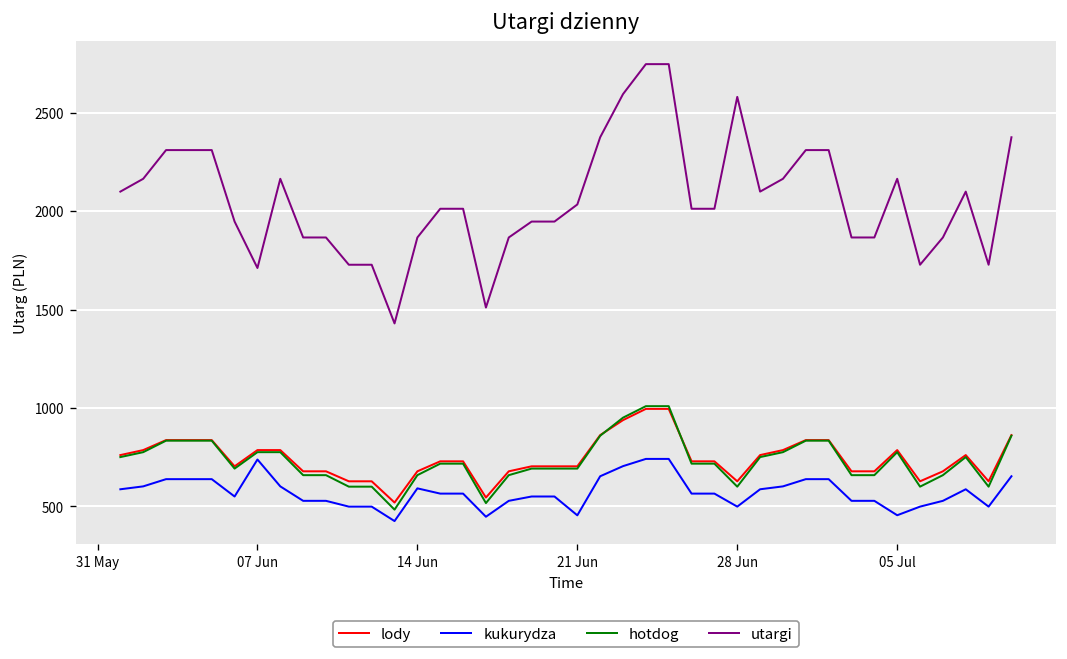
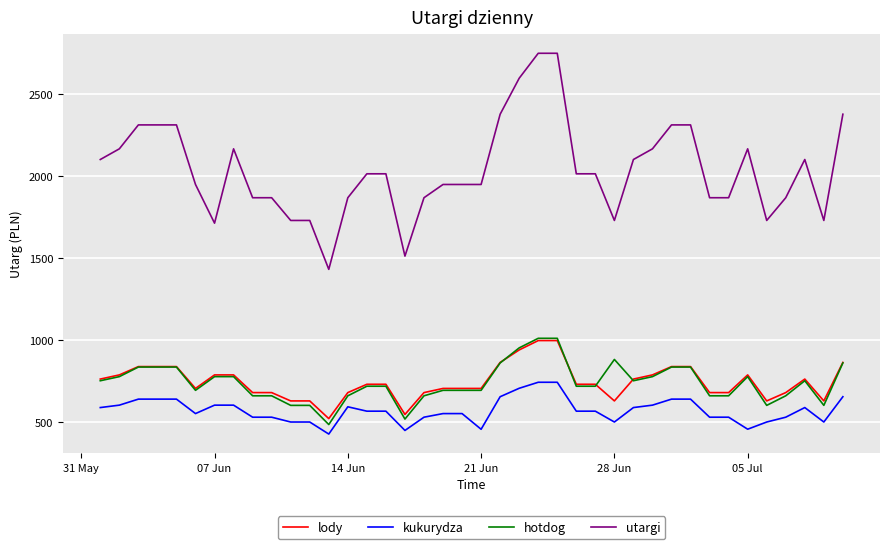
kukurydza, 07 Jun: 740 -> 600
utargi, 21 Jun: 2030 -> 1950
hotdog, 28 Jun: 600 -> 880
utargi, 28 Jun: 2580 -> 1730
